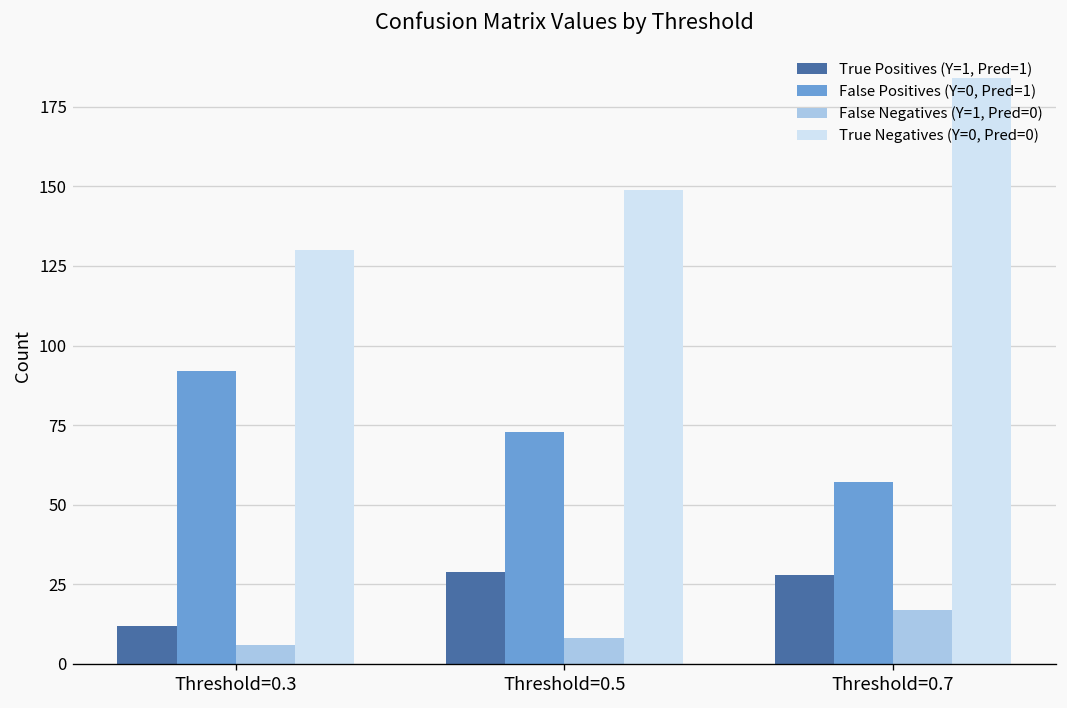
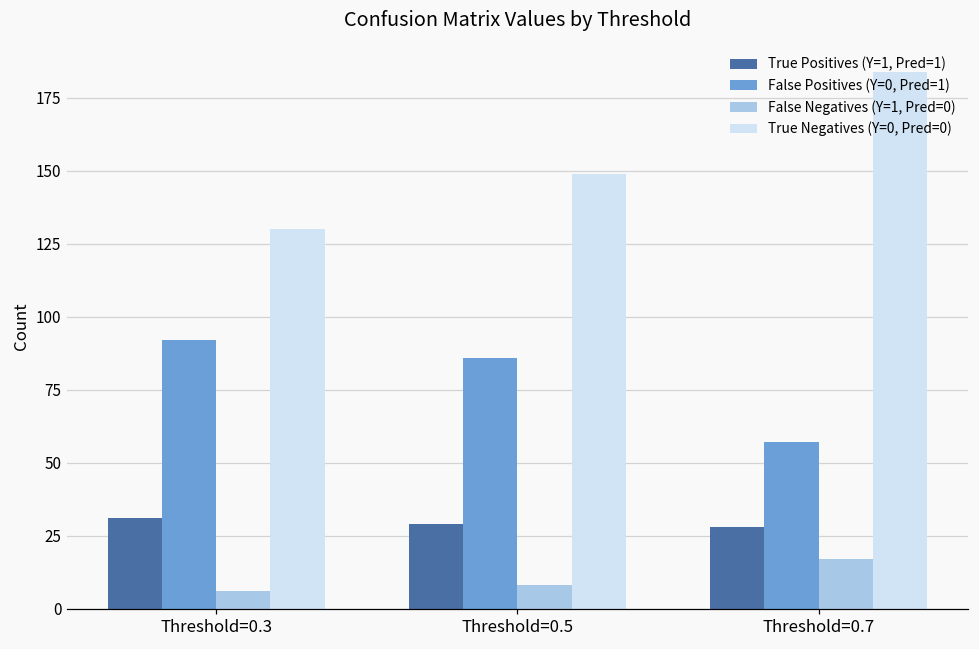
True Positives (Y=1, Pred=1), Threshold=0.3: 12 -> 31
False Positives (Y=0, Pred=1), Threshold=0.5: 73 -> 86
